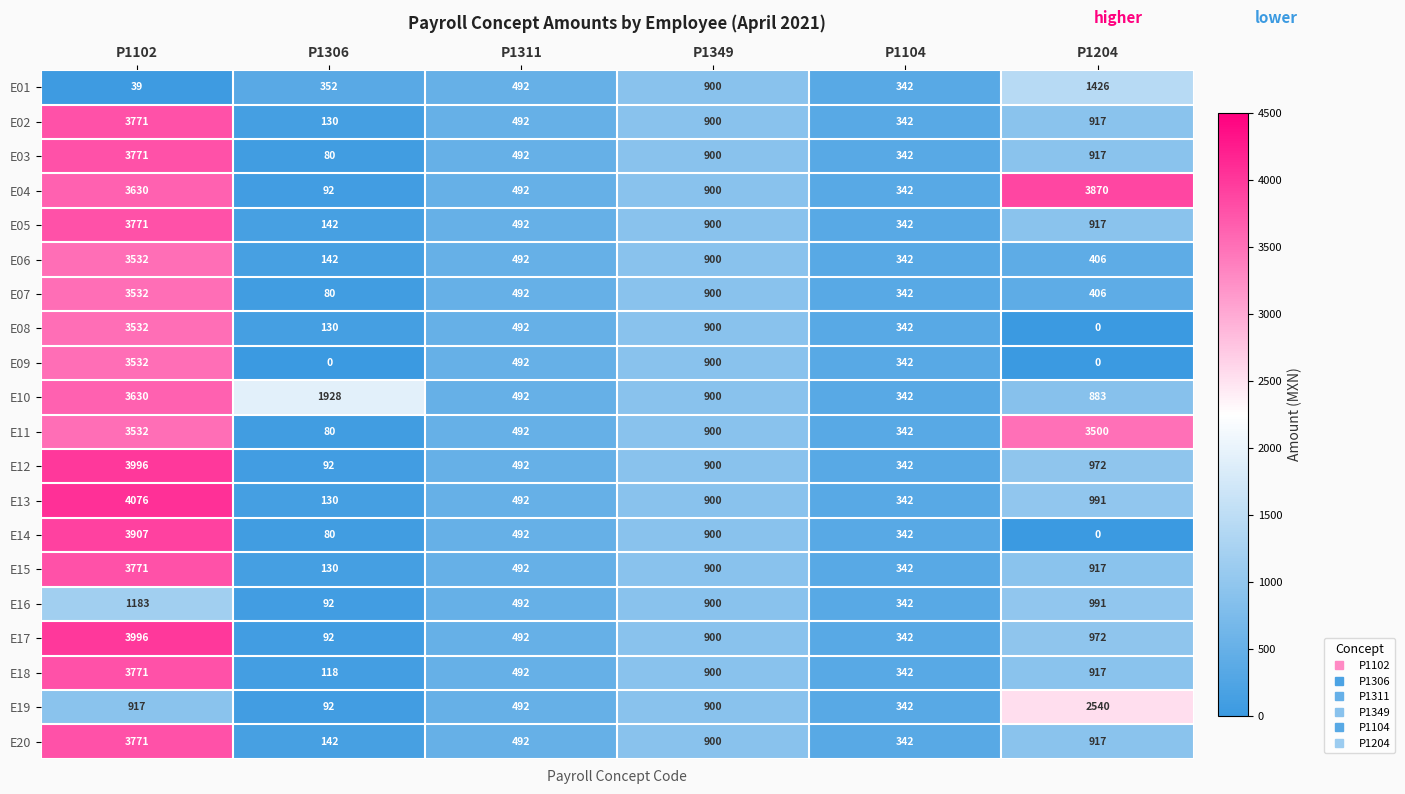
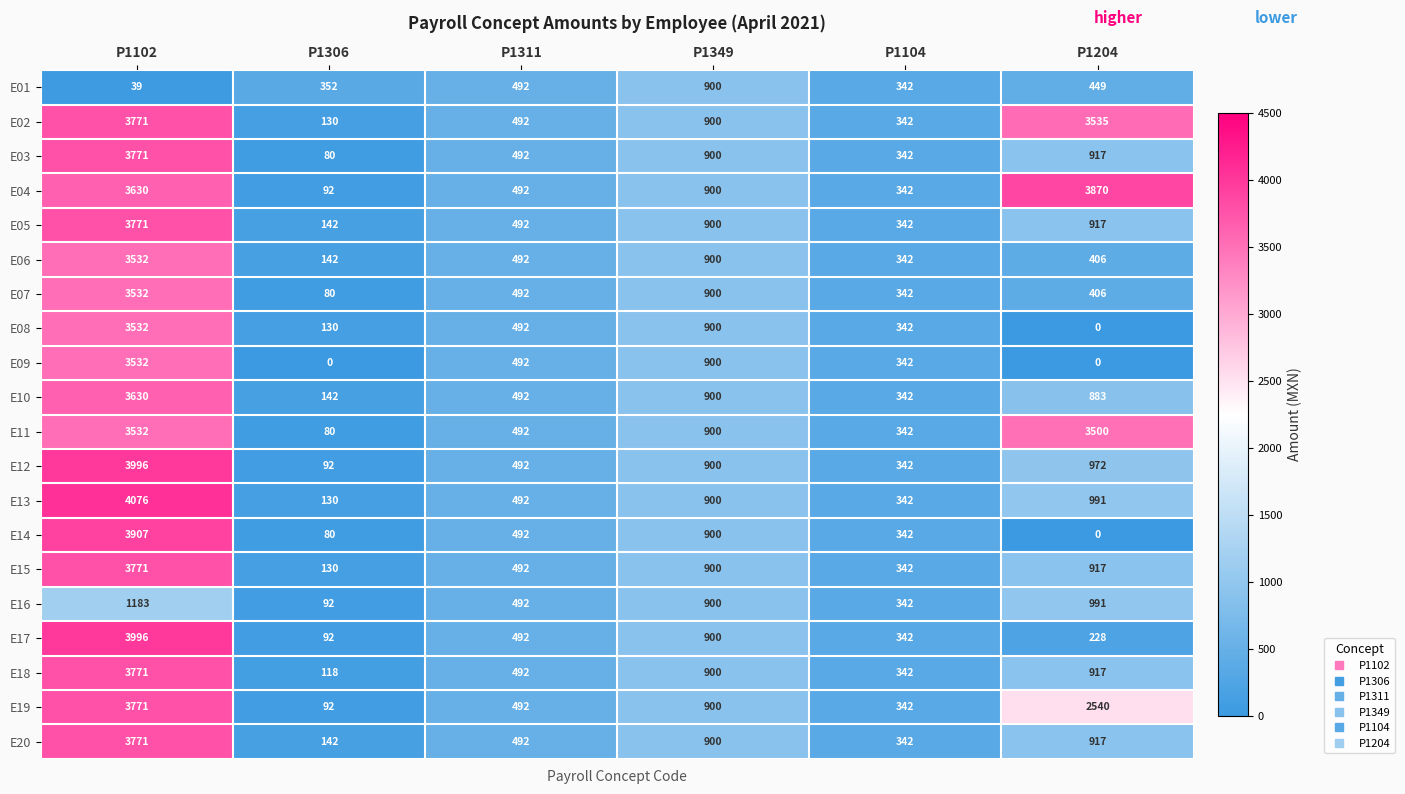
E01, P1204: 1426 -> 449
E02, P1204: 917 -> 3535
E10, P1306: 1928 -> 142
E17, P1204: 972 -> 228
E19, P1102: 917 -> 3771
